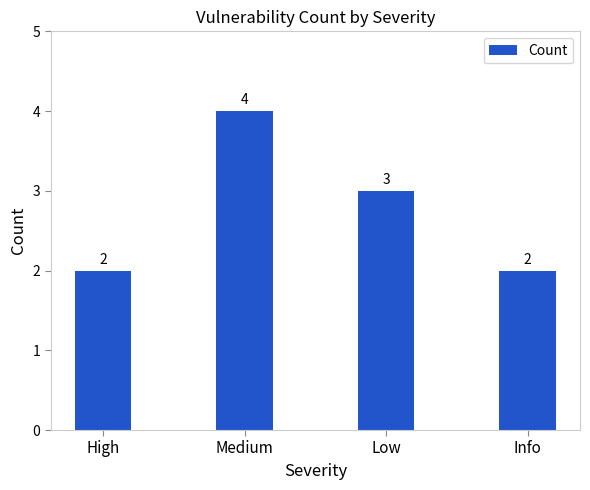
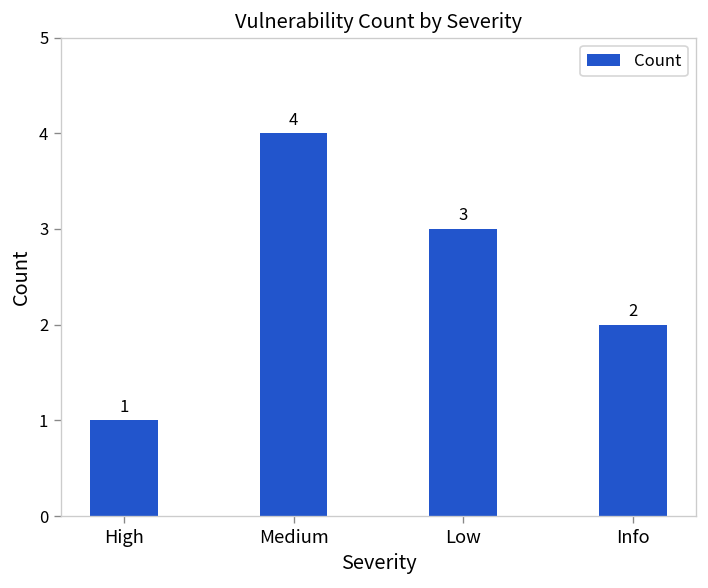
High: 2 -> 1
